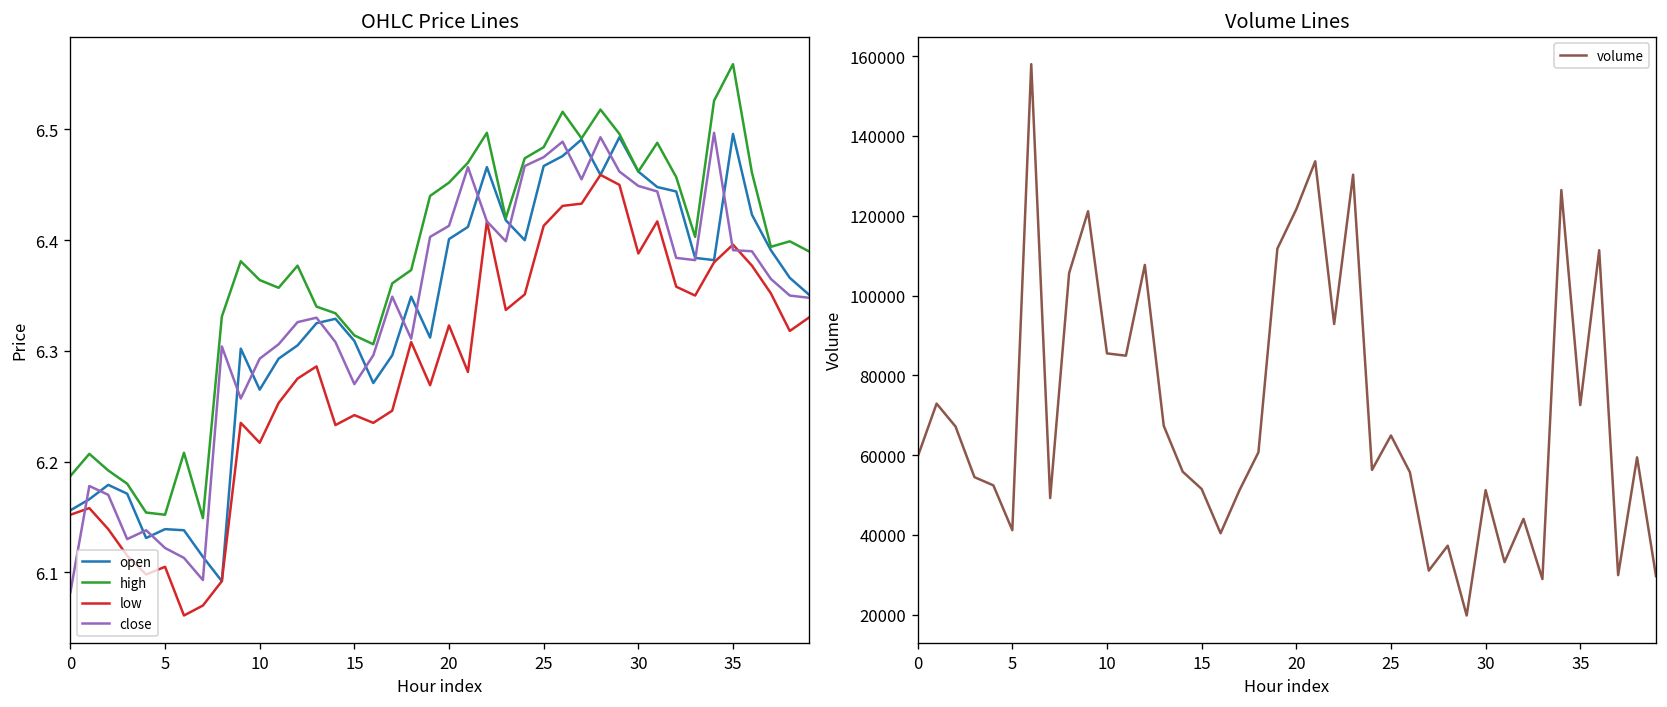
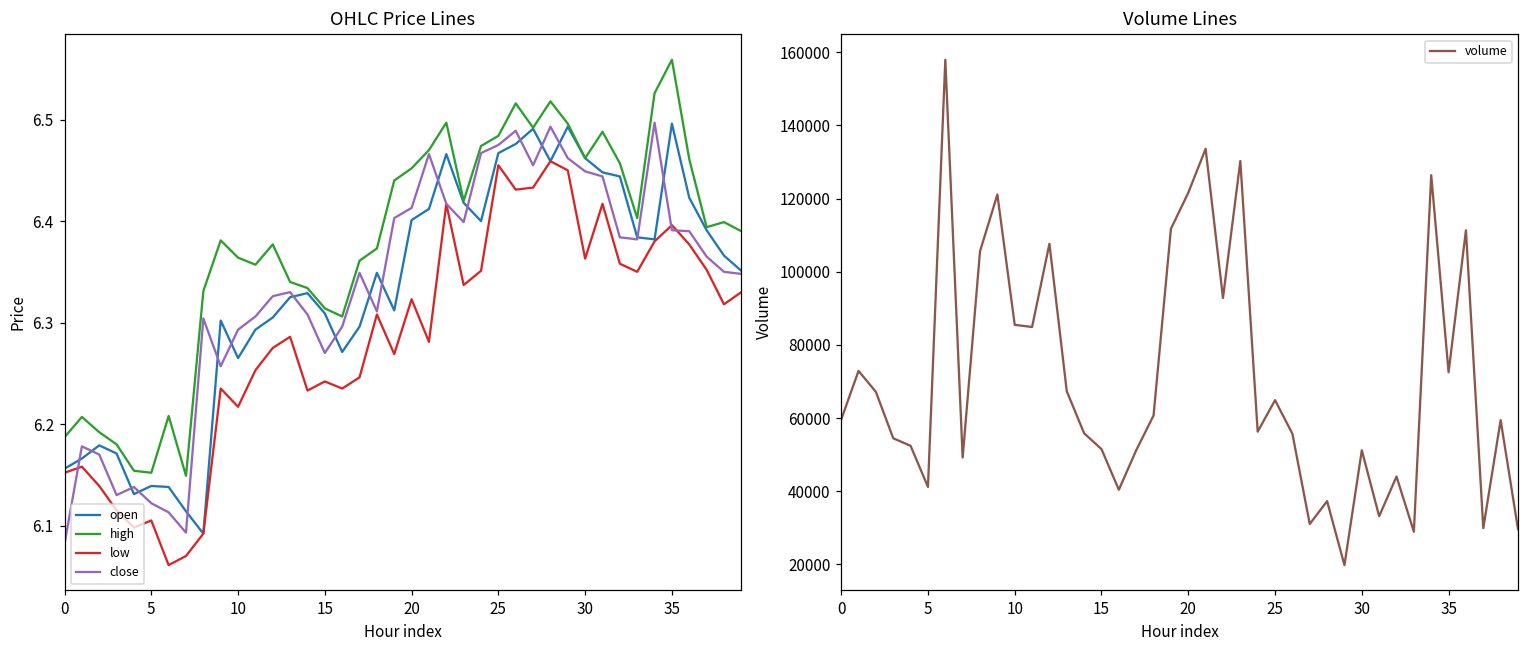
OHLC Price Lines, low, 25: 6.41 -> 6.46
OHLC Price Lines, low, 30: 6.39 -> 6.36
